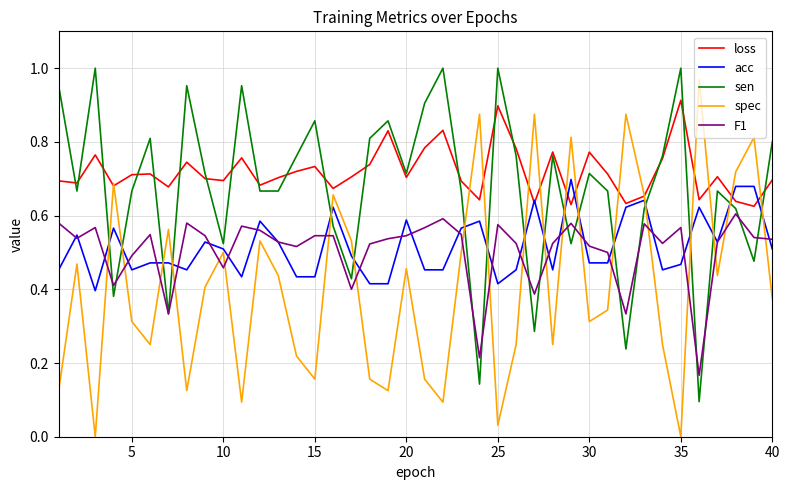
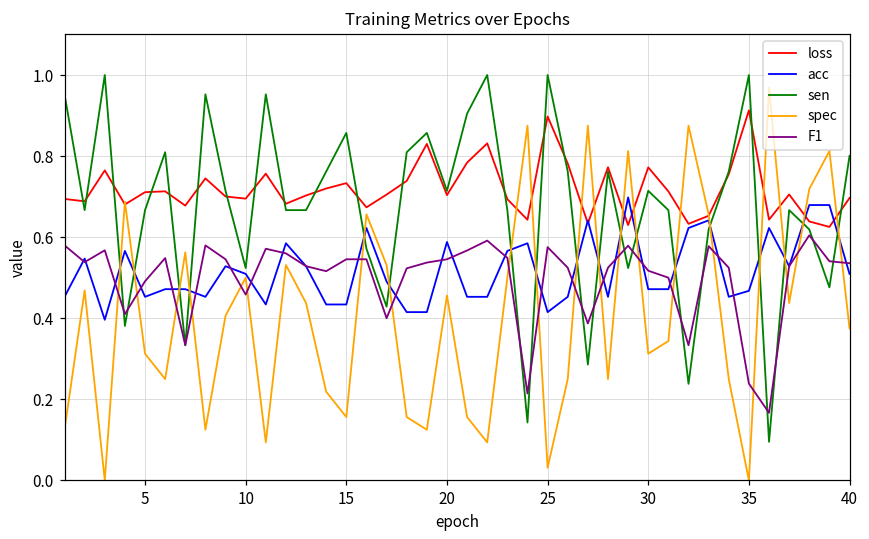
F1, 35: 0.57 -> 0.24
